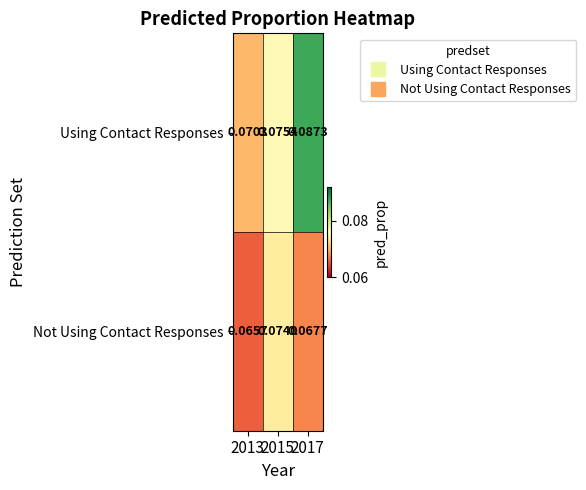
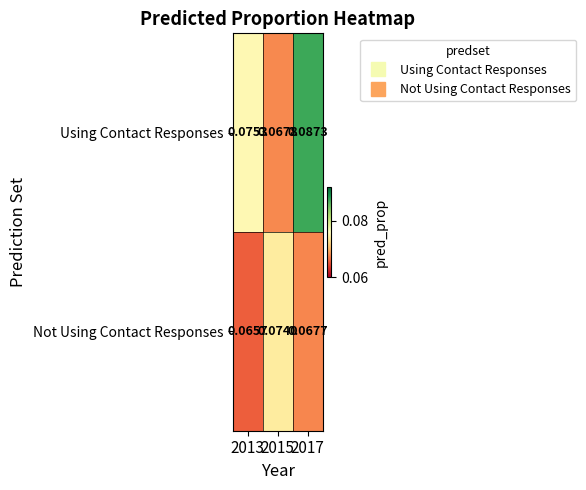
Using Contact Responses, 2013: 0.0703 -> 0.0753
Using Contact Responses, 2015: 0.0754 -> 0.0678
